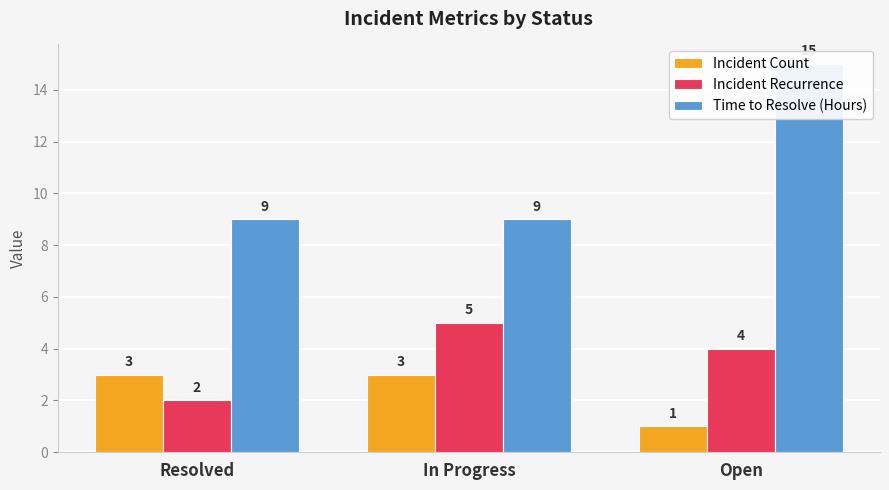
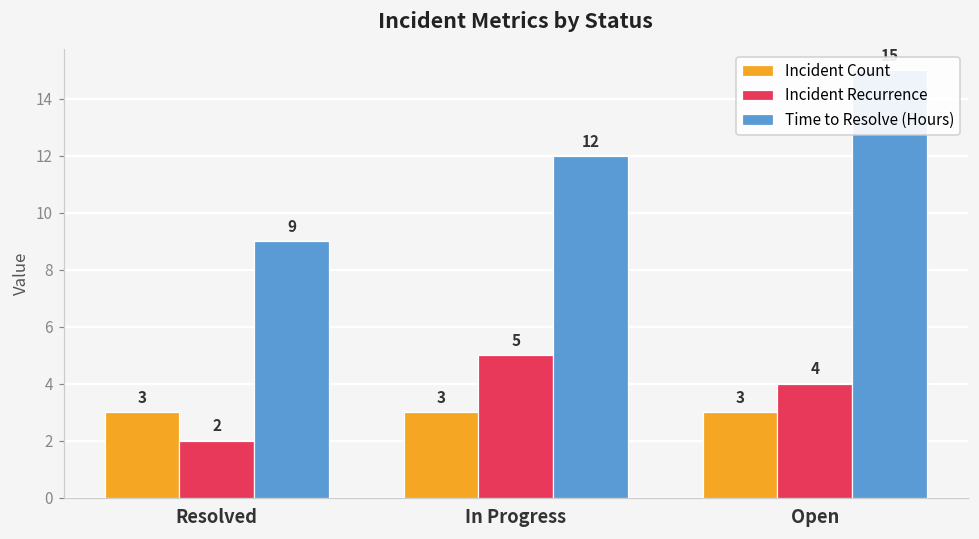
Time to Resolve (Hours), In Progress: 9 -> 12
Incident Count, Open: 1 -> 3
